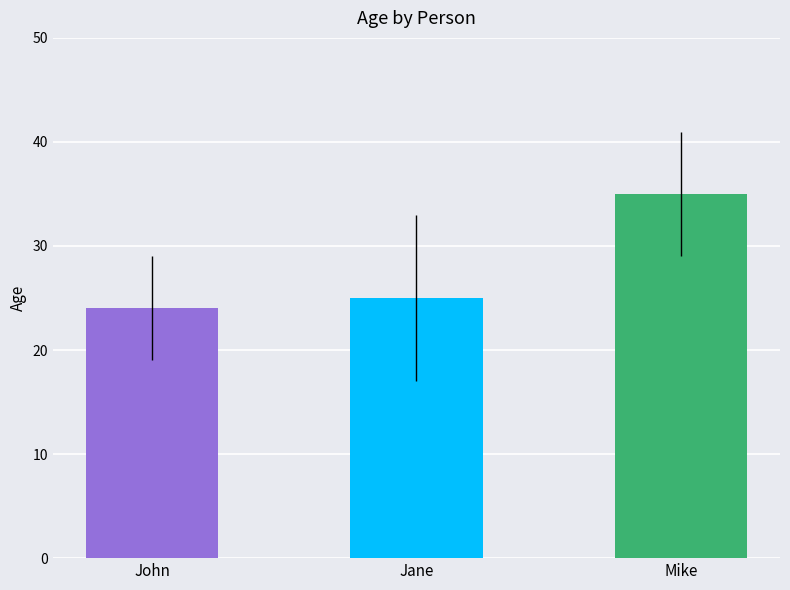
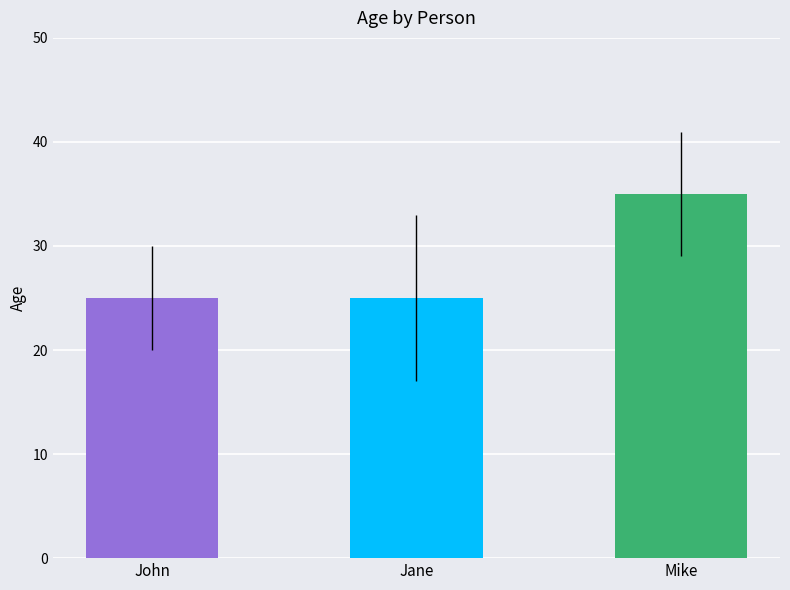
John: 24 -> 25
